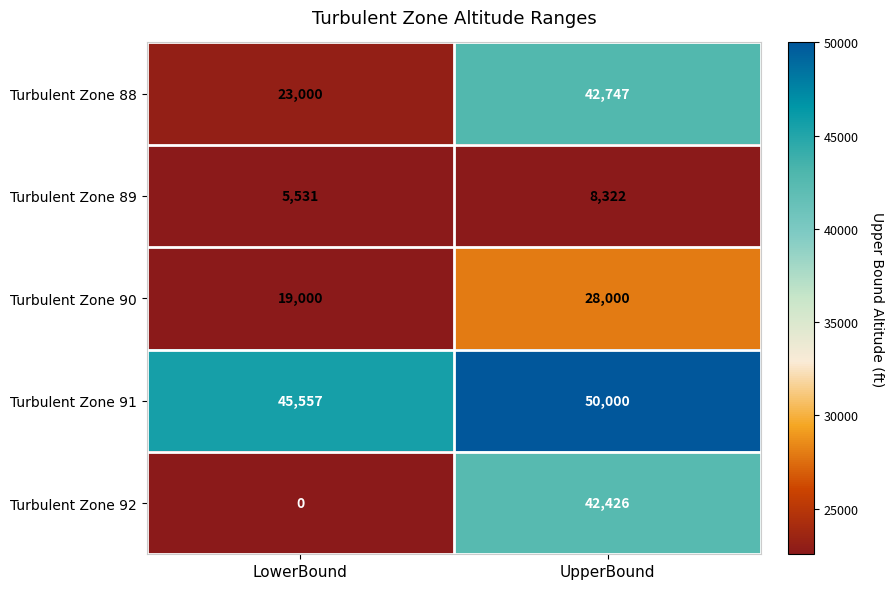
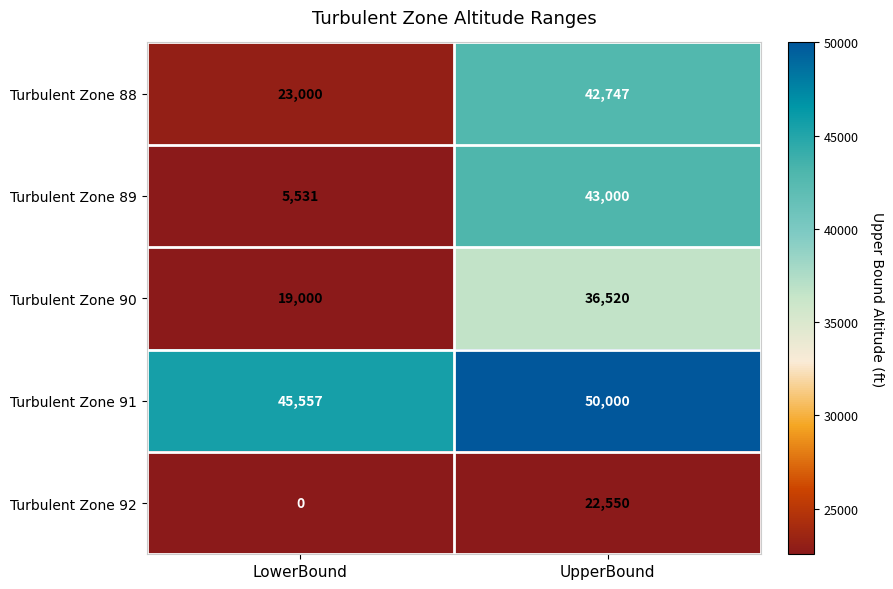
Turbulent Zone 89, UpperBound: 8,322 -> 43,000
Turbulent Zone 90, UpperBound: 28,000 -> 36,520
Turbulent Zone 92, UpperBound: 42,426 -> 22,550
